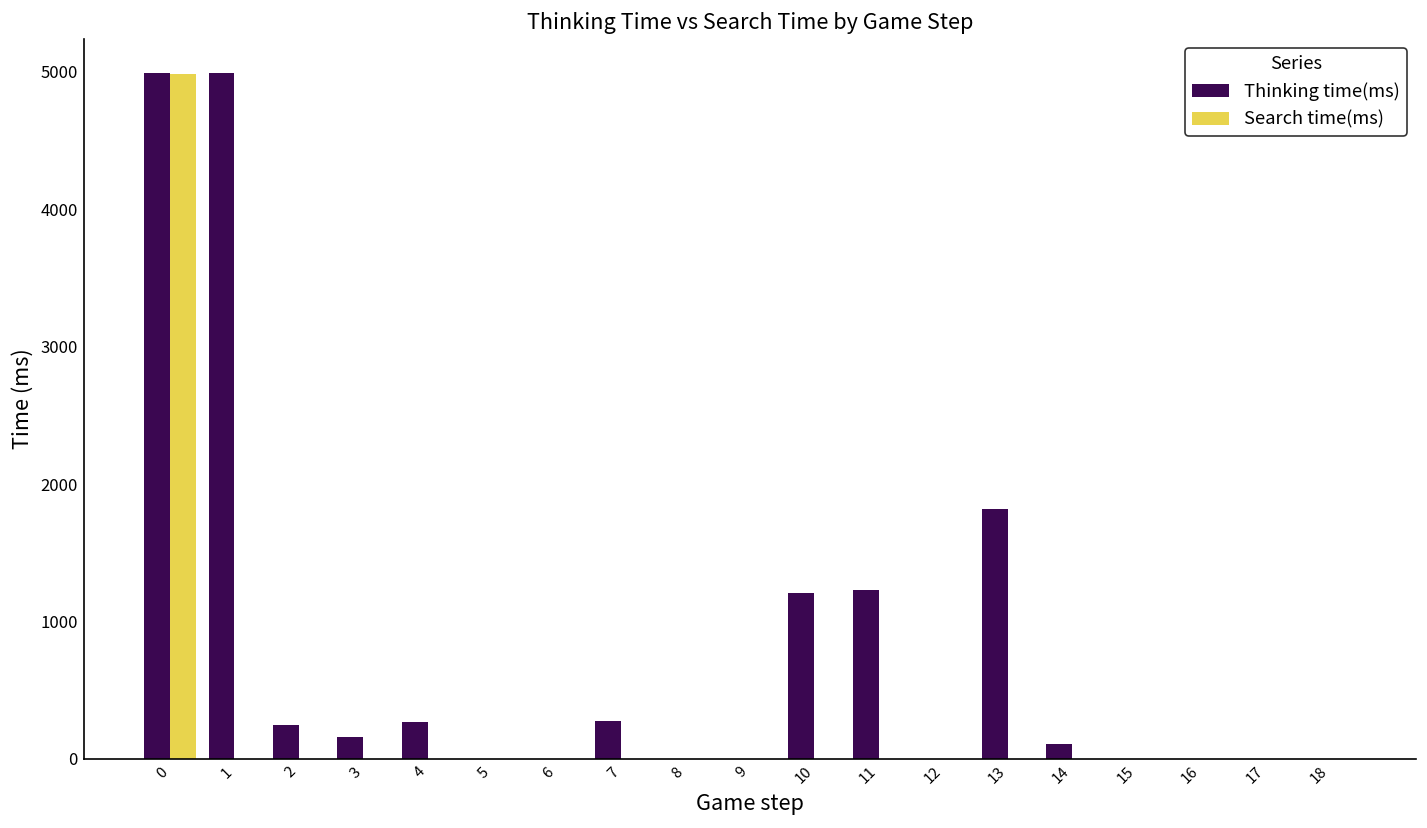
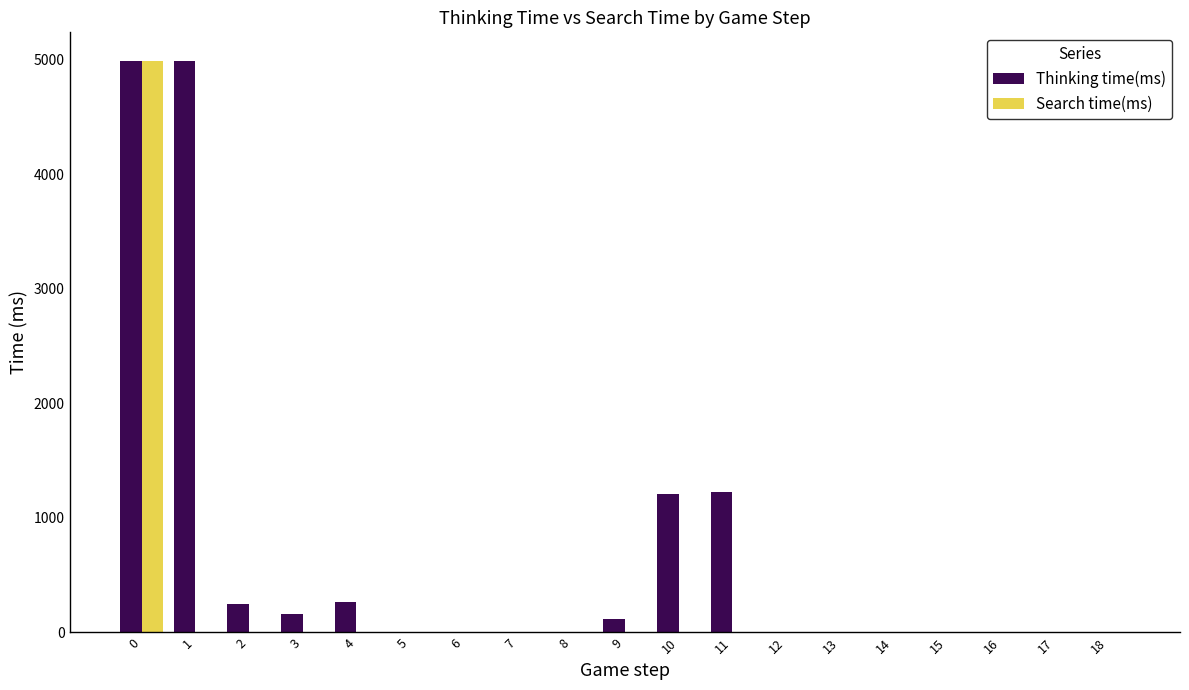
Thinking time(ms), 7: 280 -> 0
Thinking time(ms), 9: 0 -> 120
Thinking time(ms), 13: 1820 -> 0
Thinking time(ms), 14: 110 -> 0
